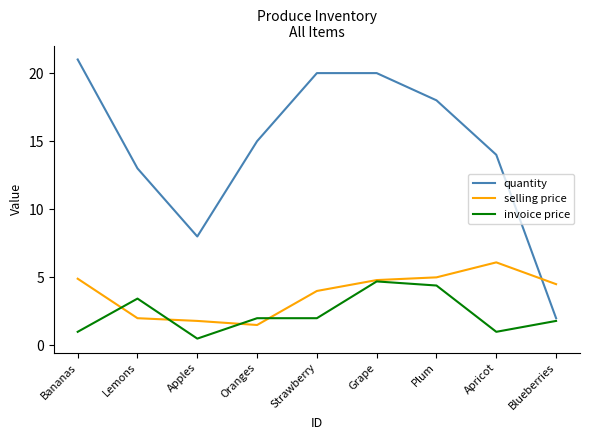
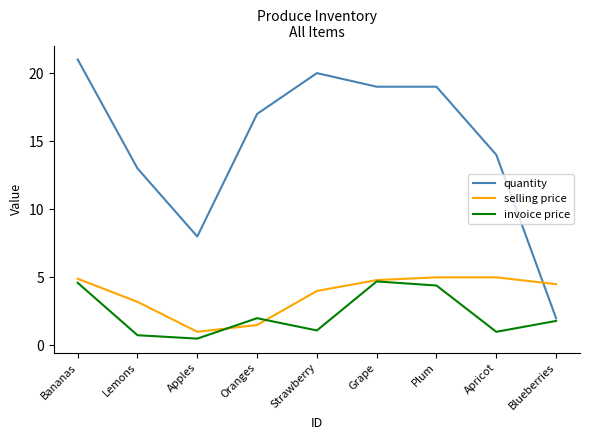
invoice price, Bananas: 1.0 -> 4.6
selling price, Lemons: 2.0 -> 3.2
invoice price, Lemons: 3.4 -> 0.8
selling price, Apples: 1.8 -> 1.0
quantity, Oranges: 15 -> 17
invoice price, Strawberry: 2.0 -> 1.1
quantity, Grape: 20 -> 19
quantity, Plum: 18 -> 19
selling price, Apricot: 6.1 -> 5.0
